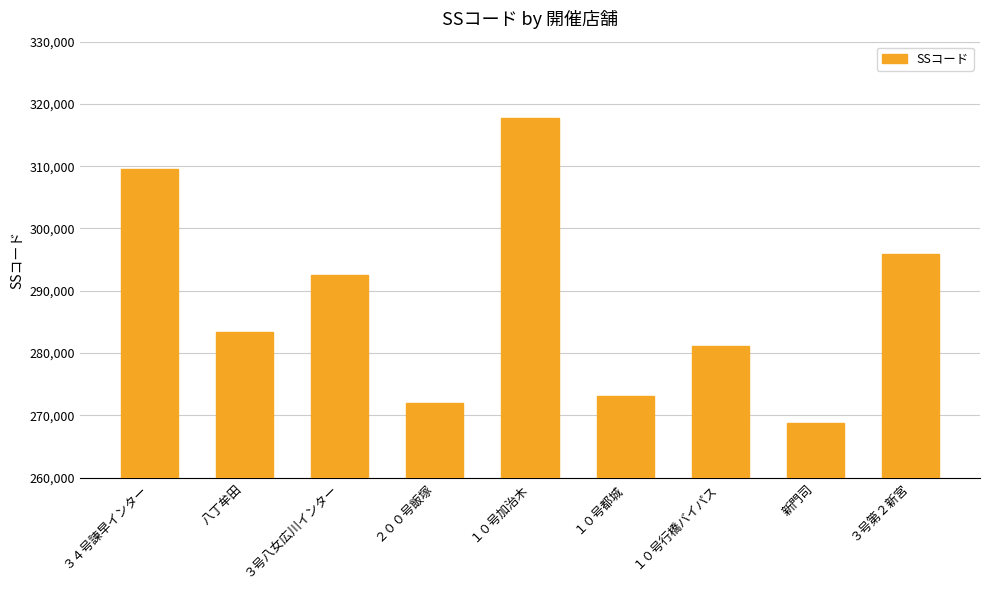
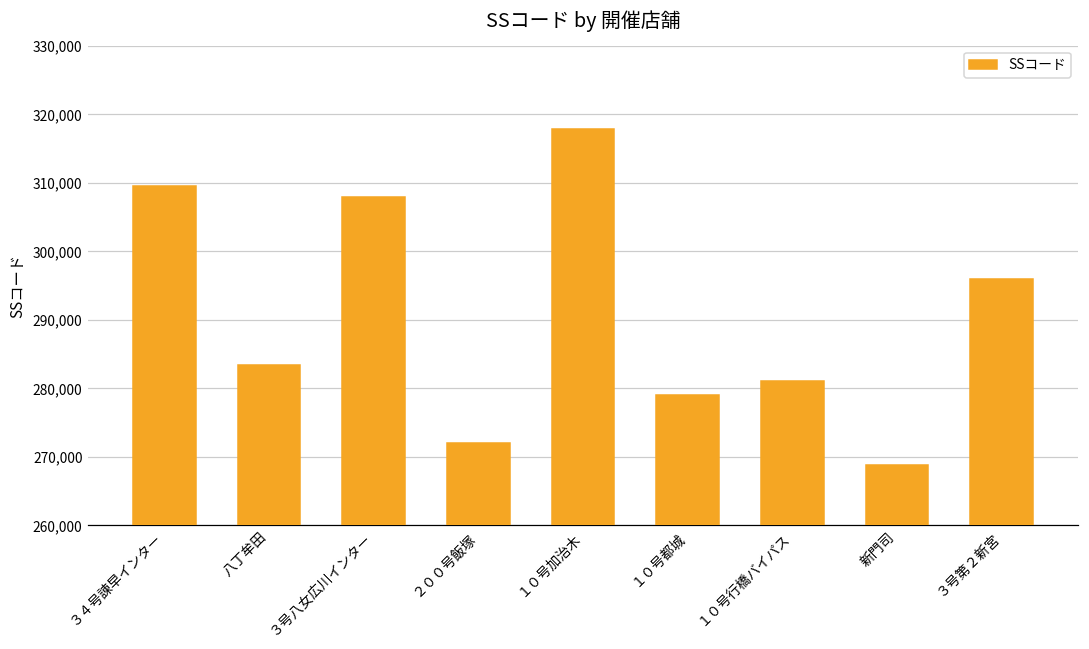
３号八女広川インター: 292,000 -> 308,000
１０号都城: 273,000 -> 279,000
